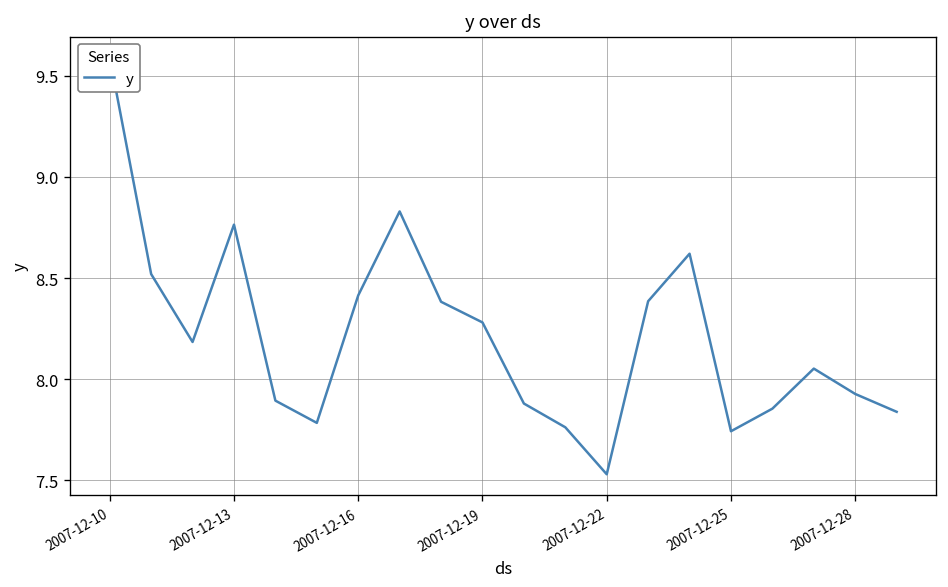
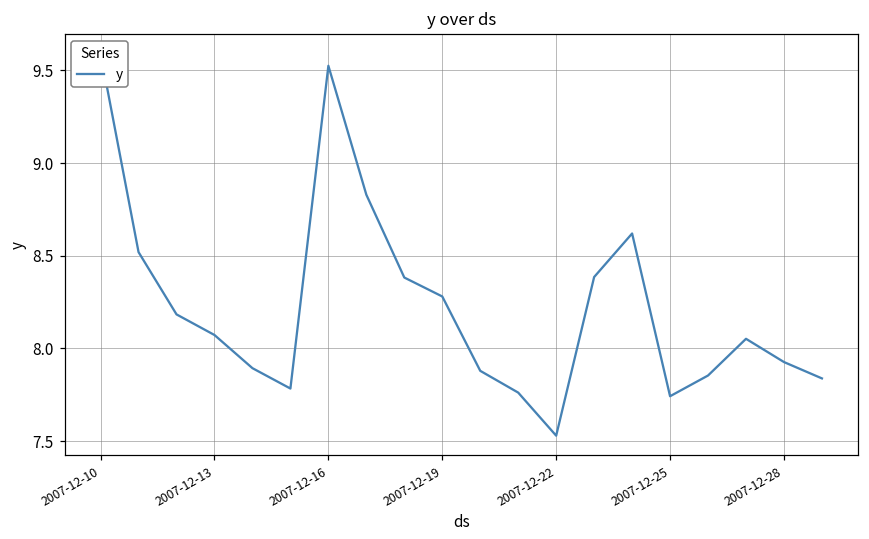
2007-12-13: 8.76 -> 8.07
2007-12-16: 8.41 -> 9.52
